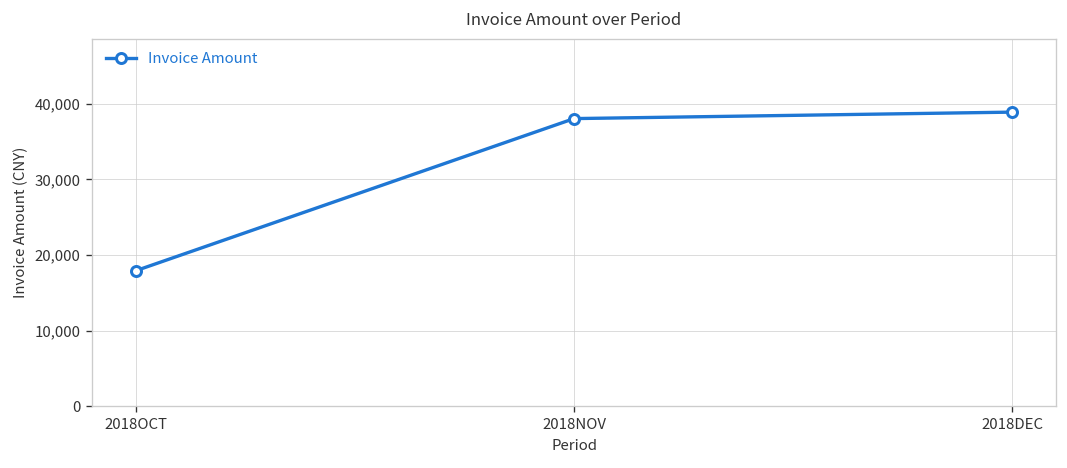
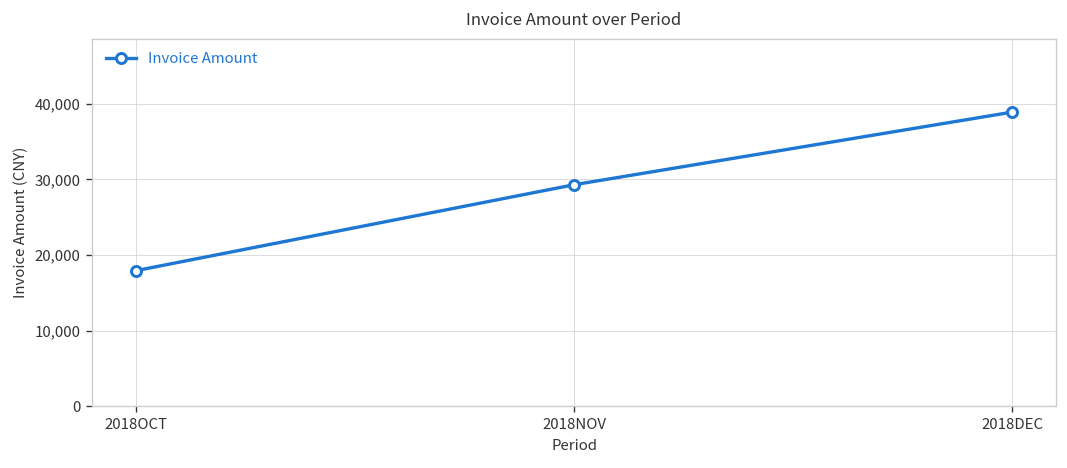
2018NOV: 38,000 -> 29,000
